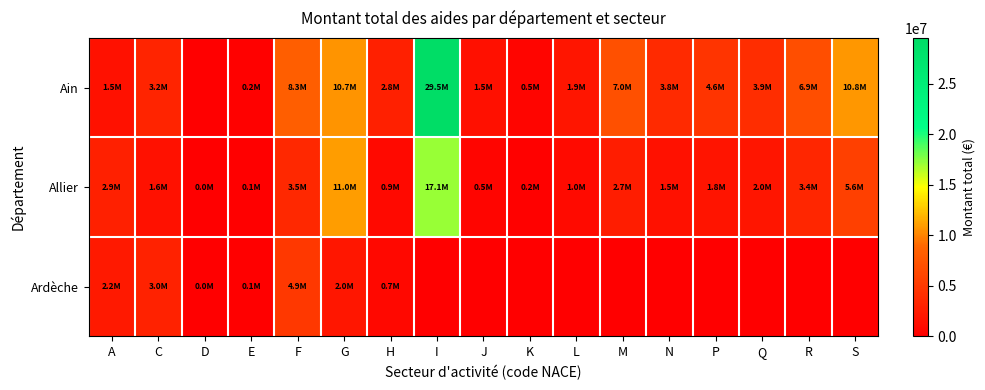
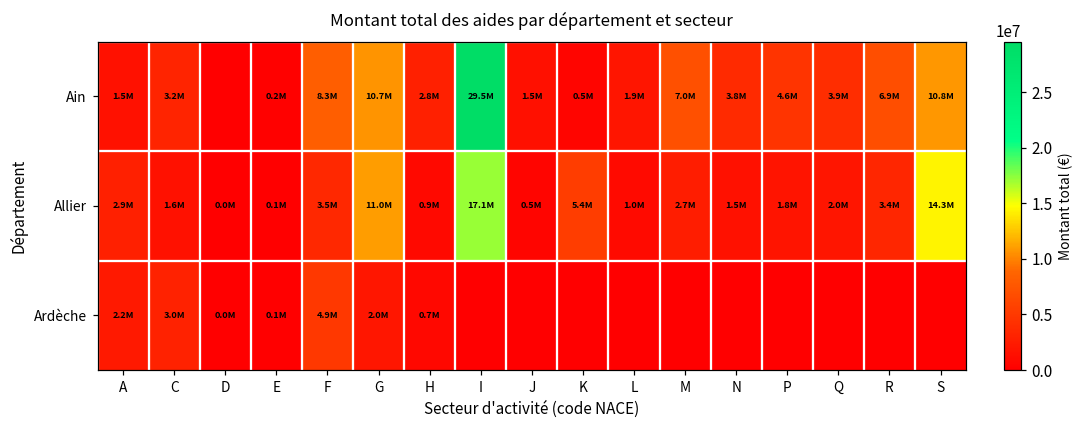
Allier, K: 0.2M -> 5.4M
Allier, S: 5.6M -> 14.3M
